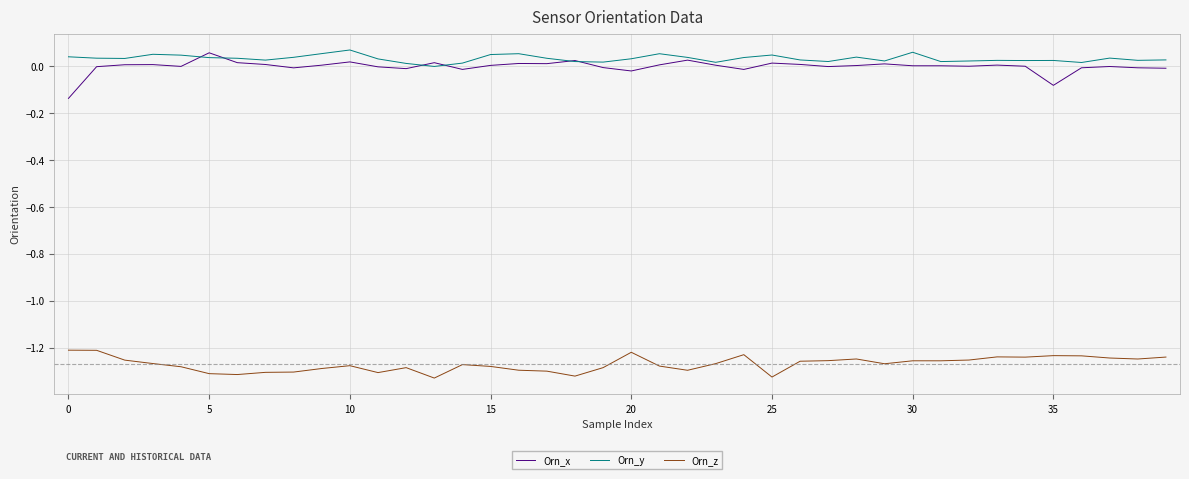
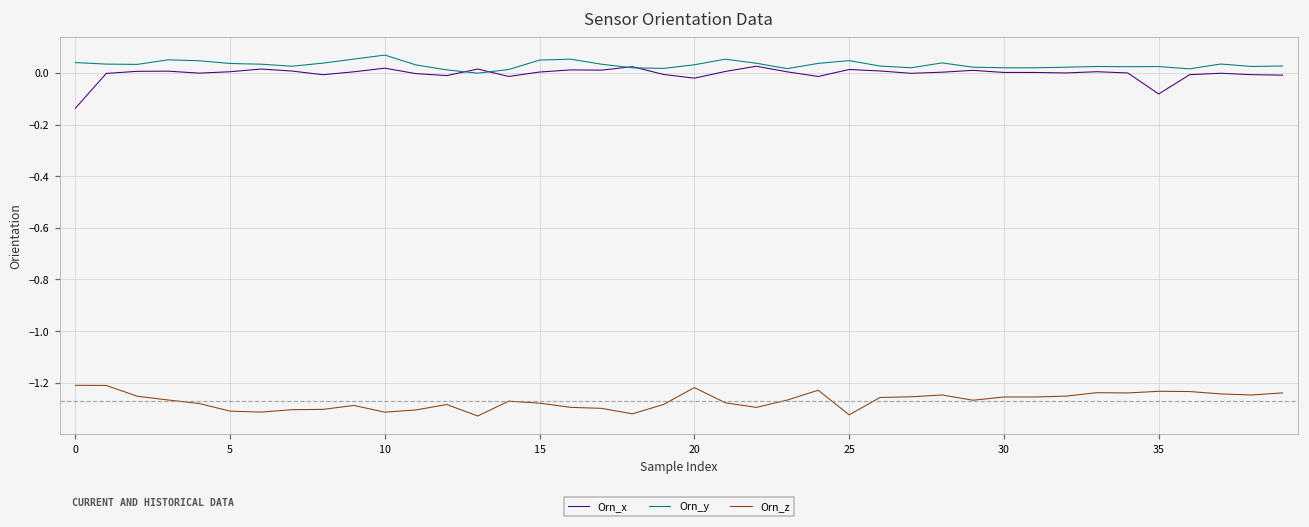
Orn_x, 5: 0.06 -> 0.00
Orn_z, 10: -1.28 -> -1.31
Orn_y, 30: 0.06 -> 0.02
